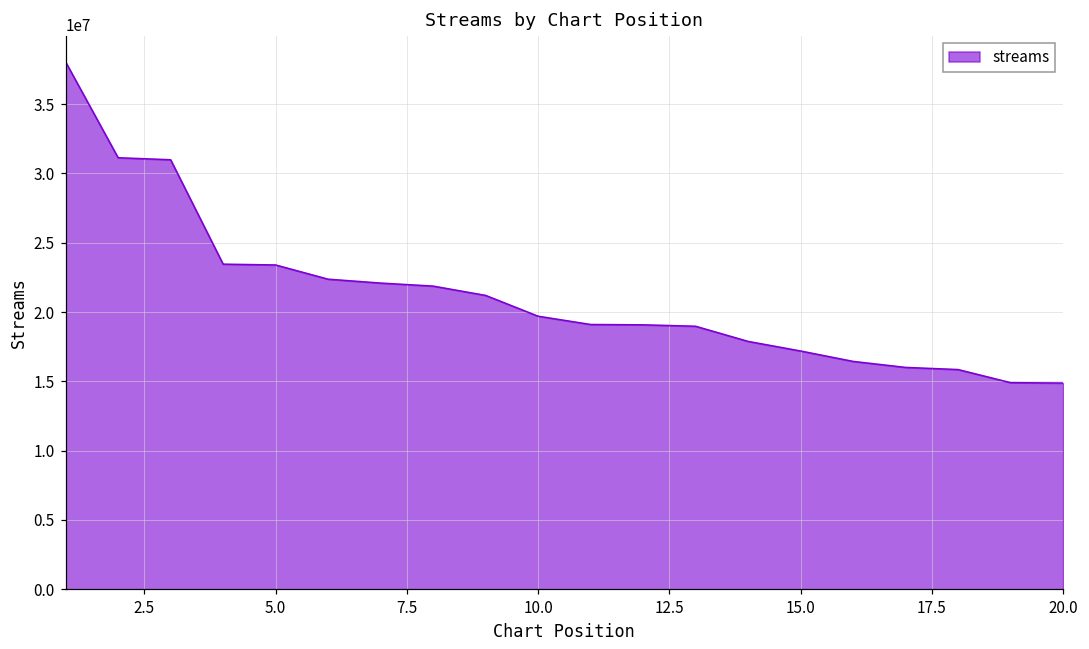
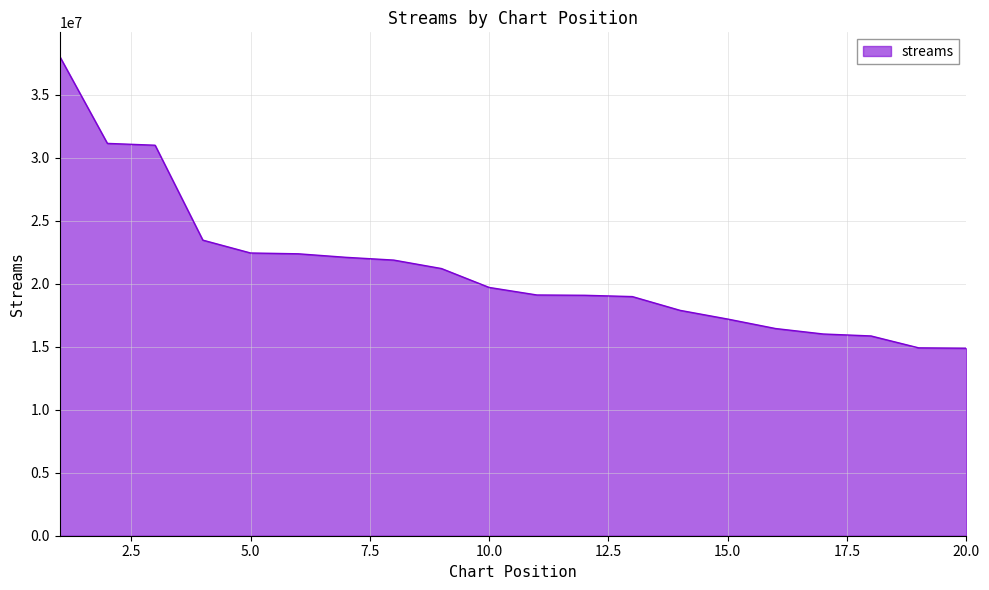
5.0: 23400000 -> 22400000
